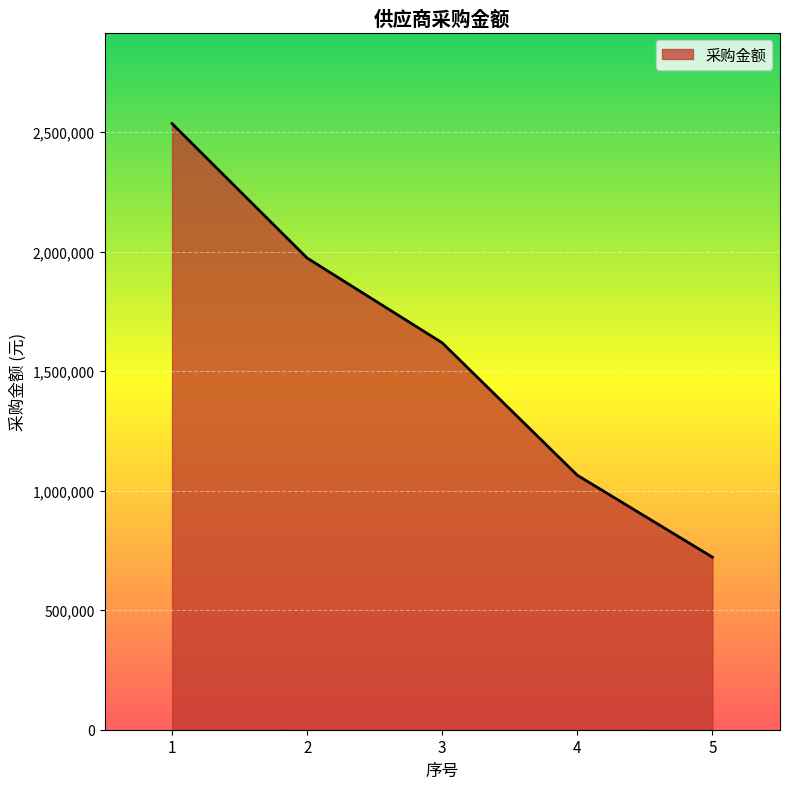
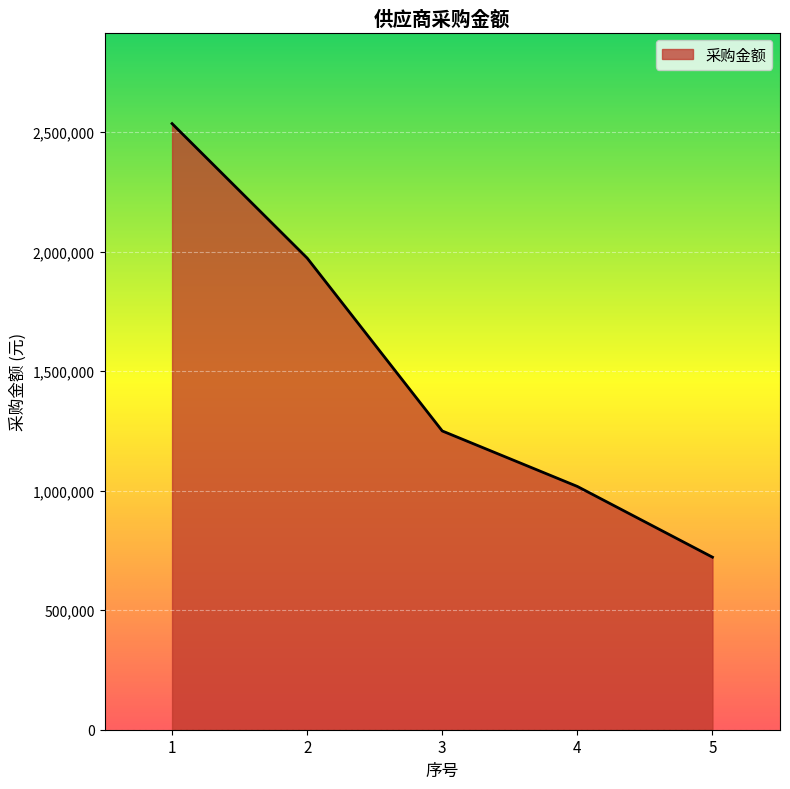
3: 1,620,000 -> 1,250,000
4: 1,060,000 -> 1,020,000
